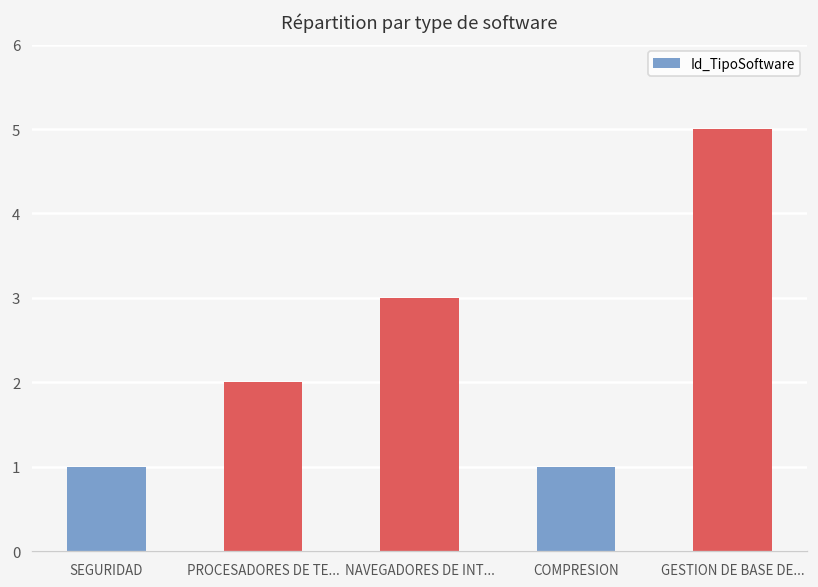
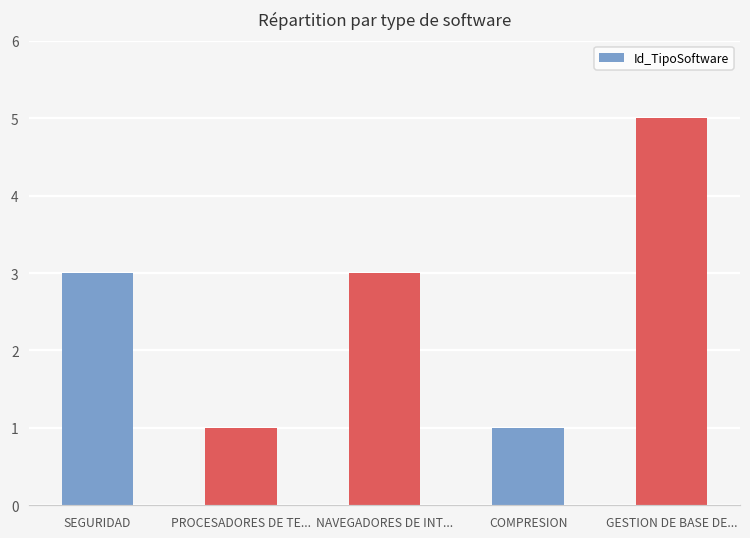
SEGURIDAD: 1 -> 3
PROCESADORES DE TE...: 2 -> 1
